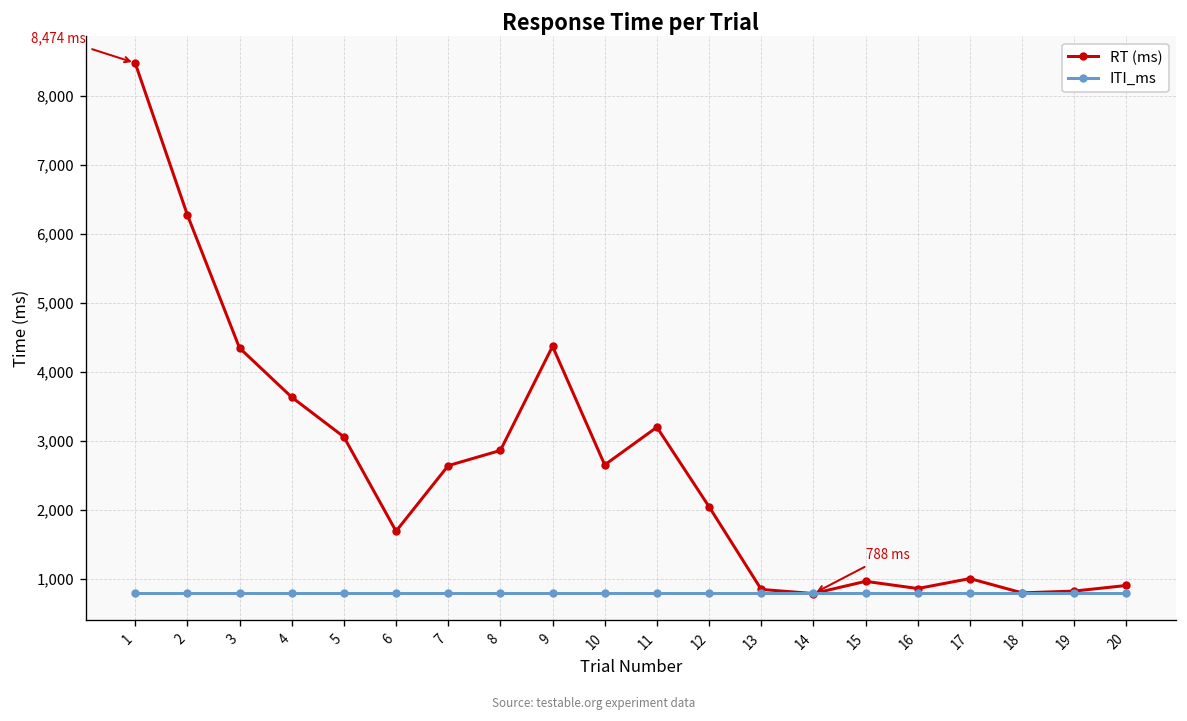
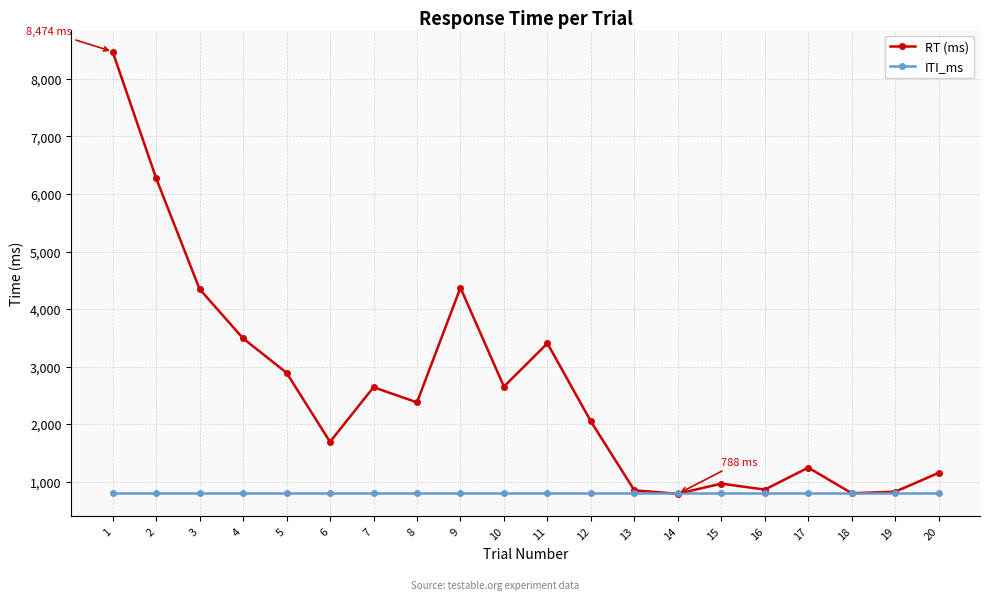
RT (ms), 4: 3,600 -> 3,500
RT (ms), 5: 3,100 -> 2,900
RT (ms), 8: 2,900 -> 2,400
RT (ms), 11: 3,200 -> 3,400
RT (ms), 17: 1,000 -> 1,200
RT (ms), 20: 900 -> 1,200
